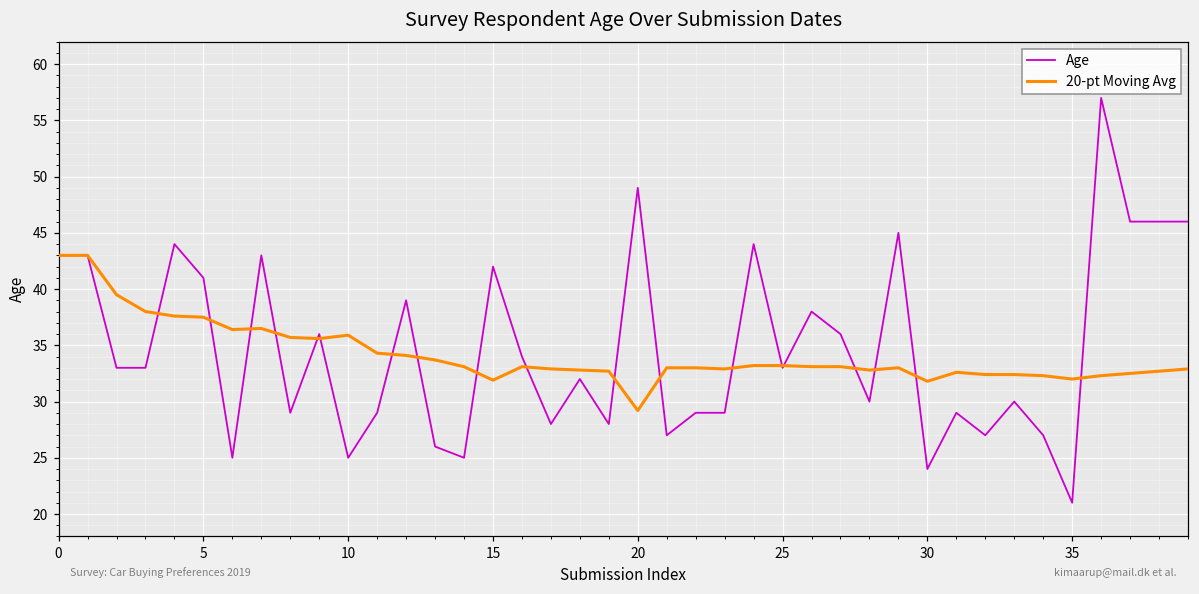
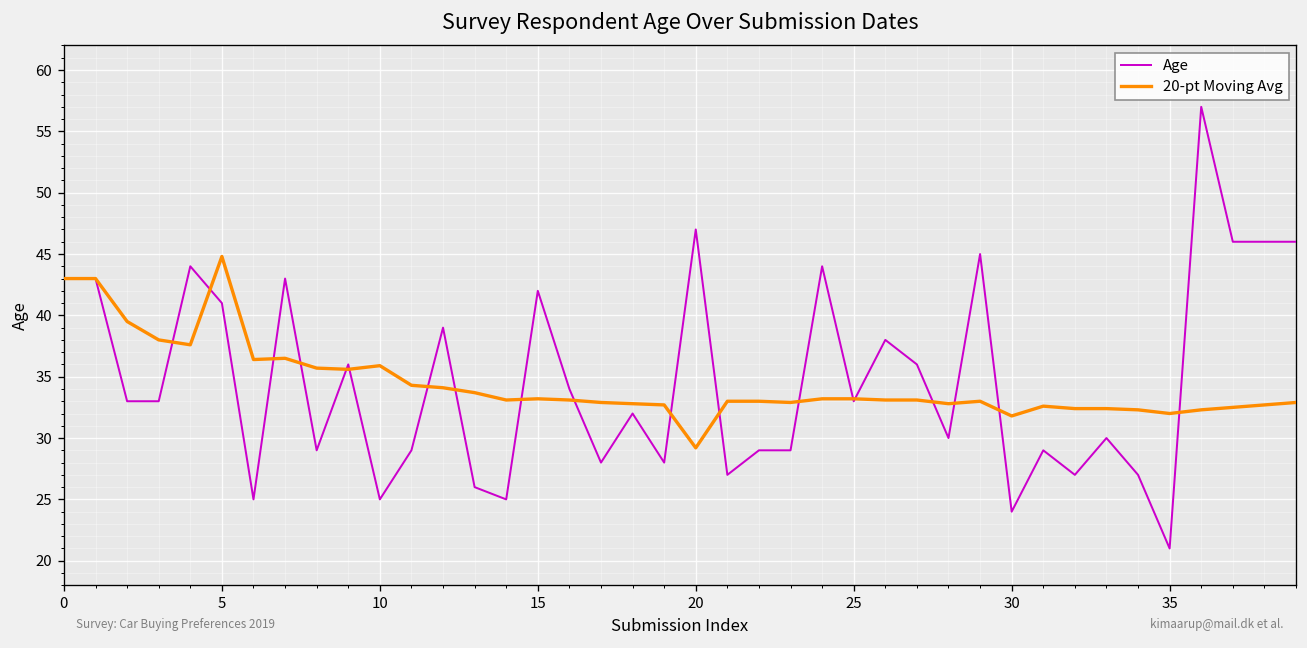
20-pt Moving Avg, 5: 37.5 -> 44.8
20-pt Moving Avg, 15: 31.9 -> 33.2
Age, 20: 49 -> 47
